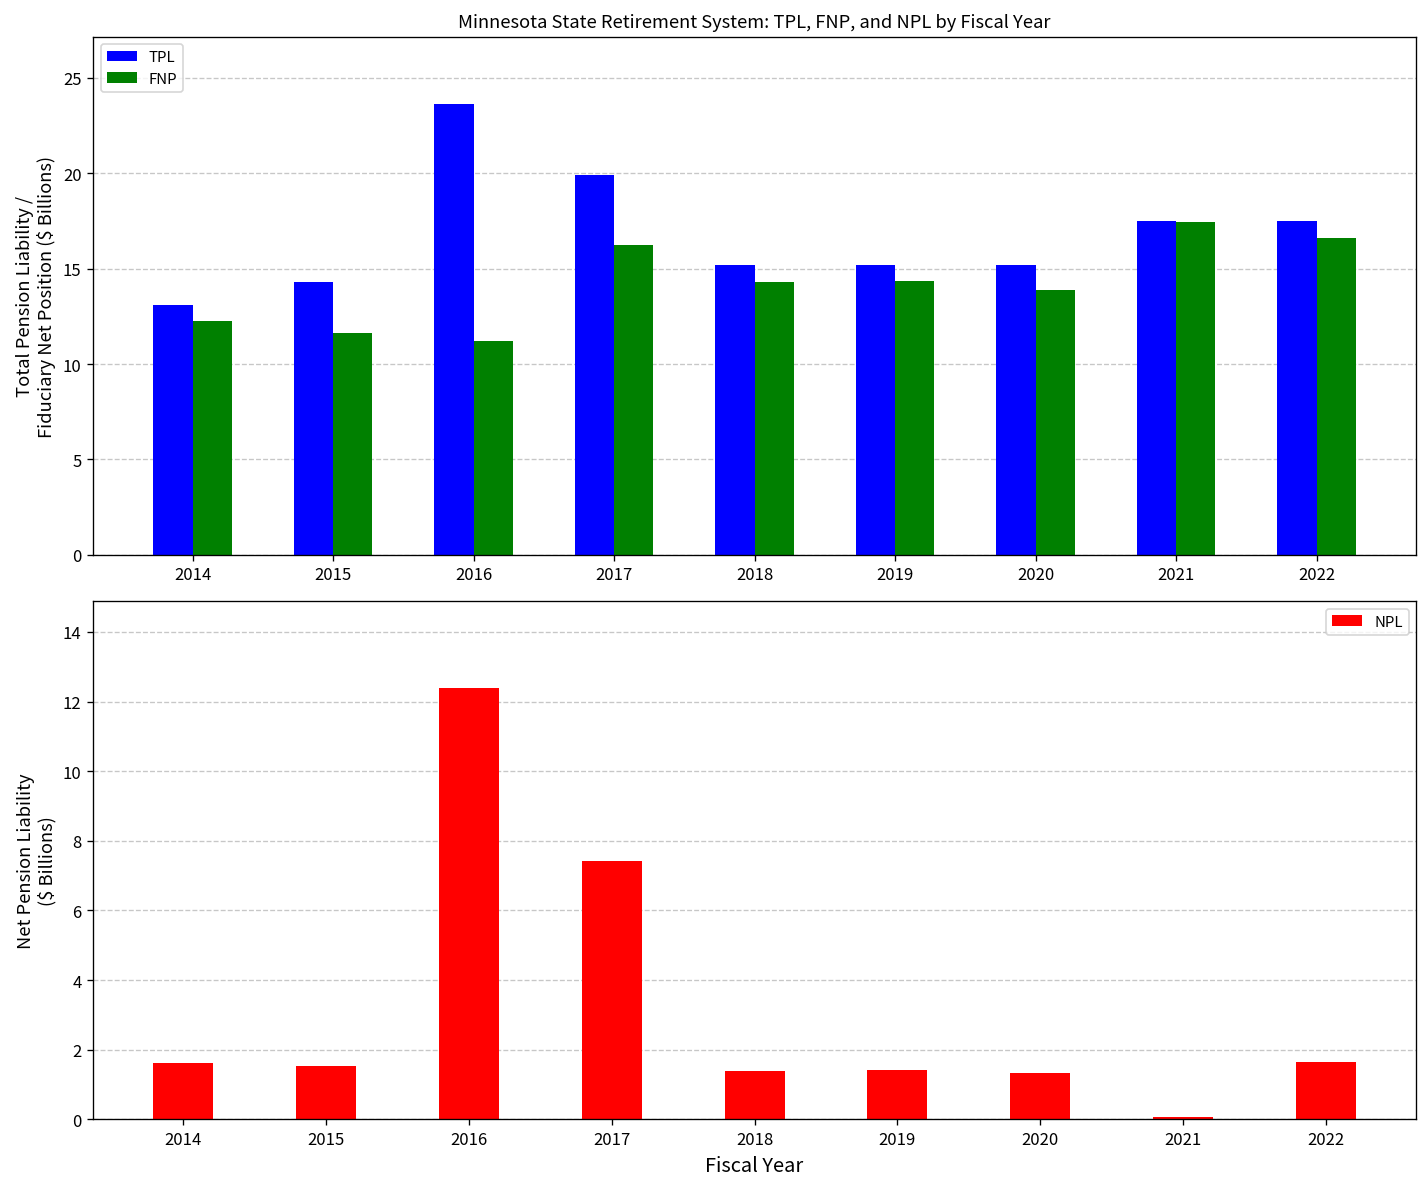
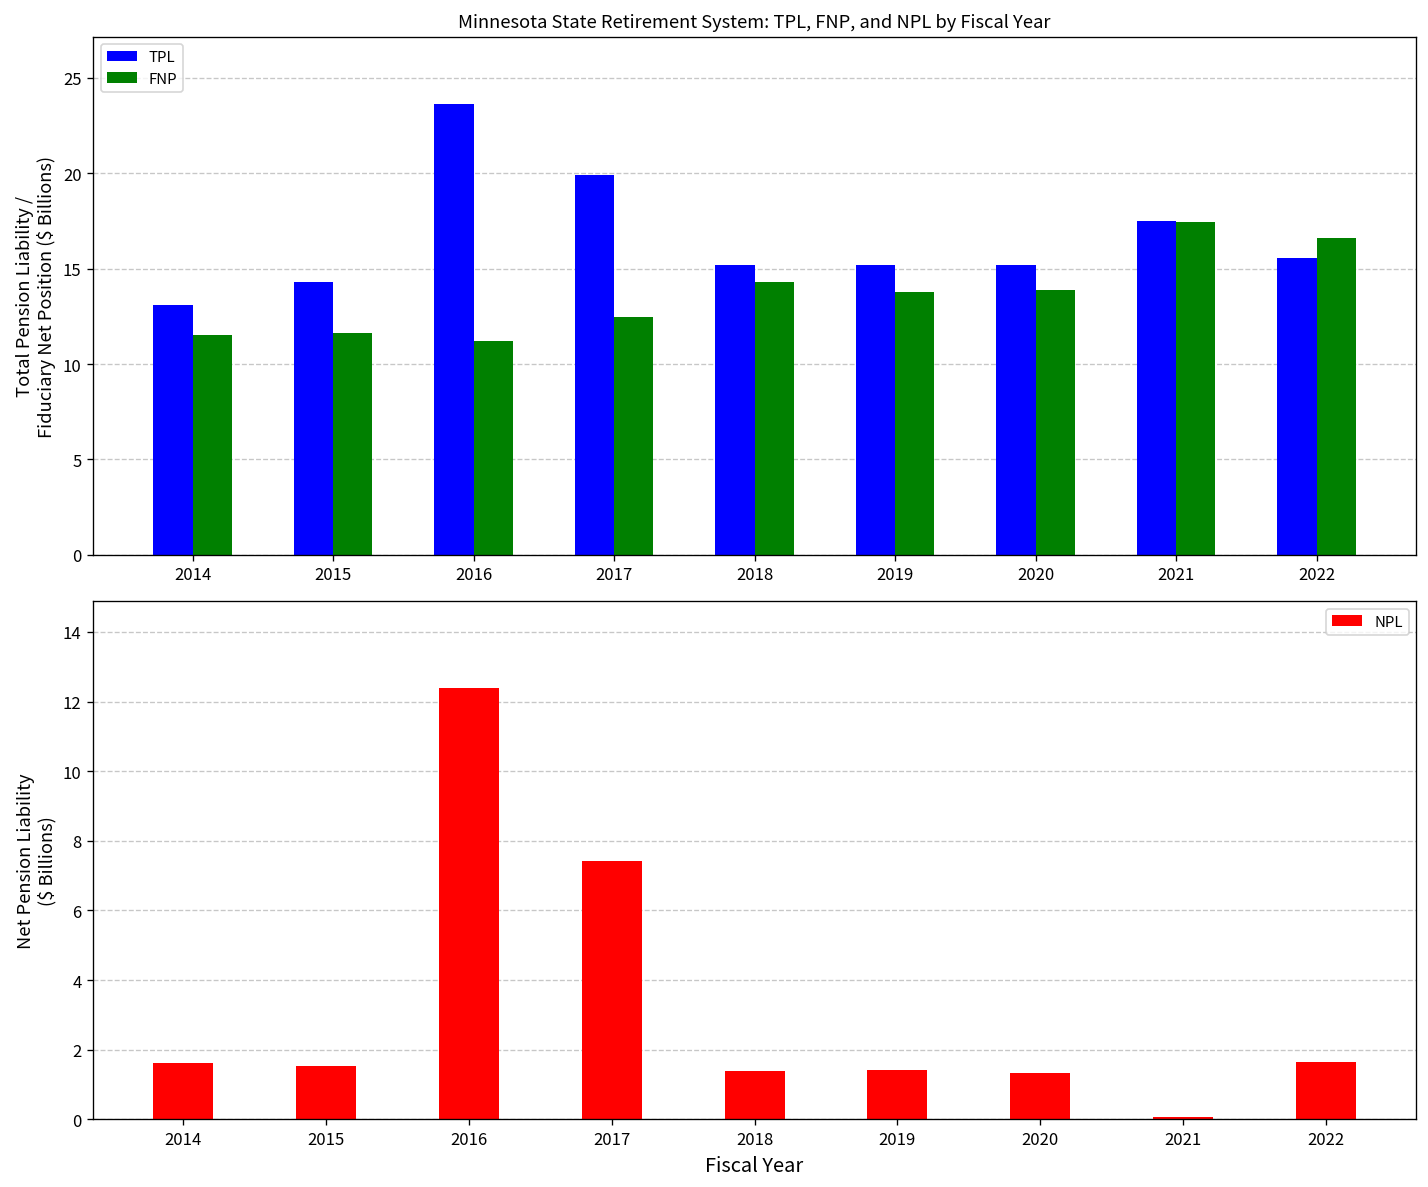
Minnesota State Retirement System: TPL, FNP, and NPL by Fiscal Year, FNP, 2014: 12.3 -> 11.5
Minnesota State Retirement System: TPL, FNP, and NPL by Fiscal Year, FNP, 2017: 16.2 -> 12.5
Minnesota State Retirement System: TPL, FNP, and NPL by Fiscal Year, FNP, 2019: 14.4 -> 13.8
Minnesota State Retirement System: TPL, FNP, and NPL by Fiscal Year, TPL, 2022: 17.5 -> 15.6
